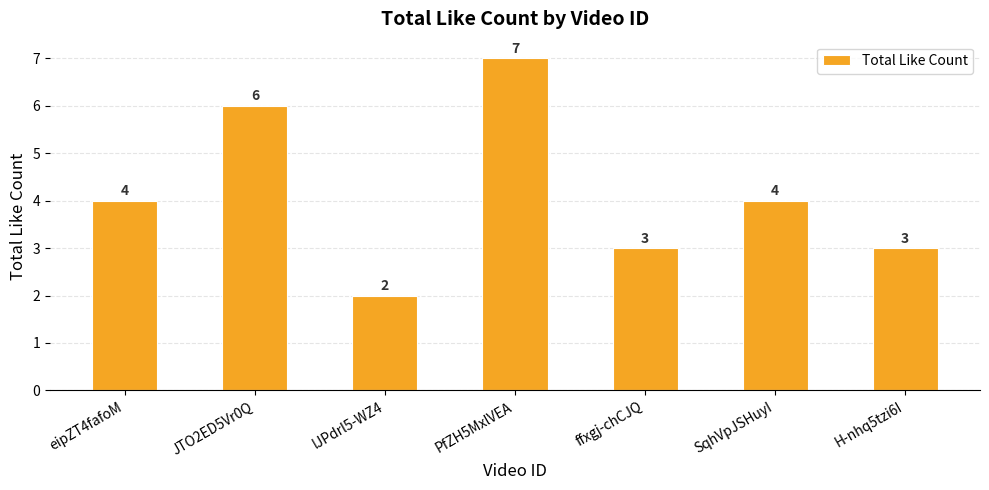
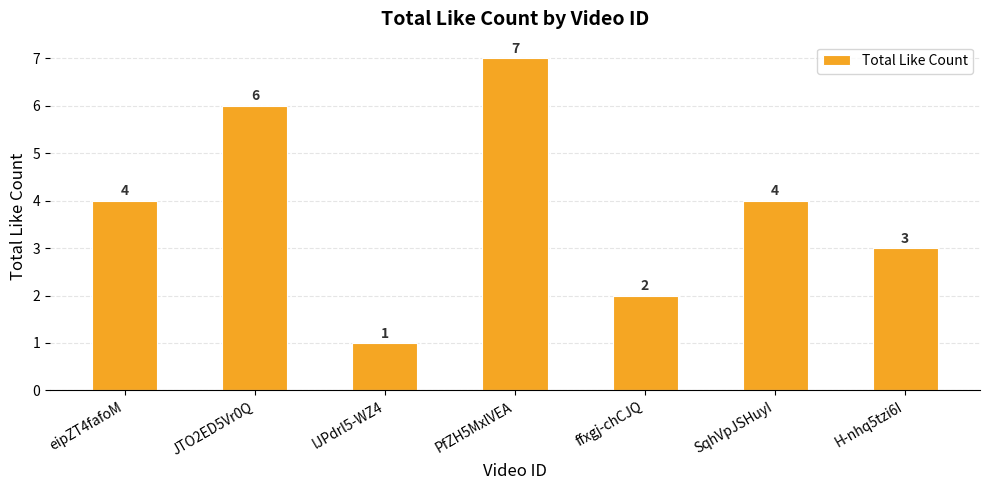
lJPdrl5-WZ4: 2 -> 1
ffxgj-chCJQ: 3 -> 2
